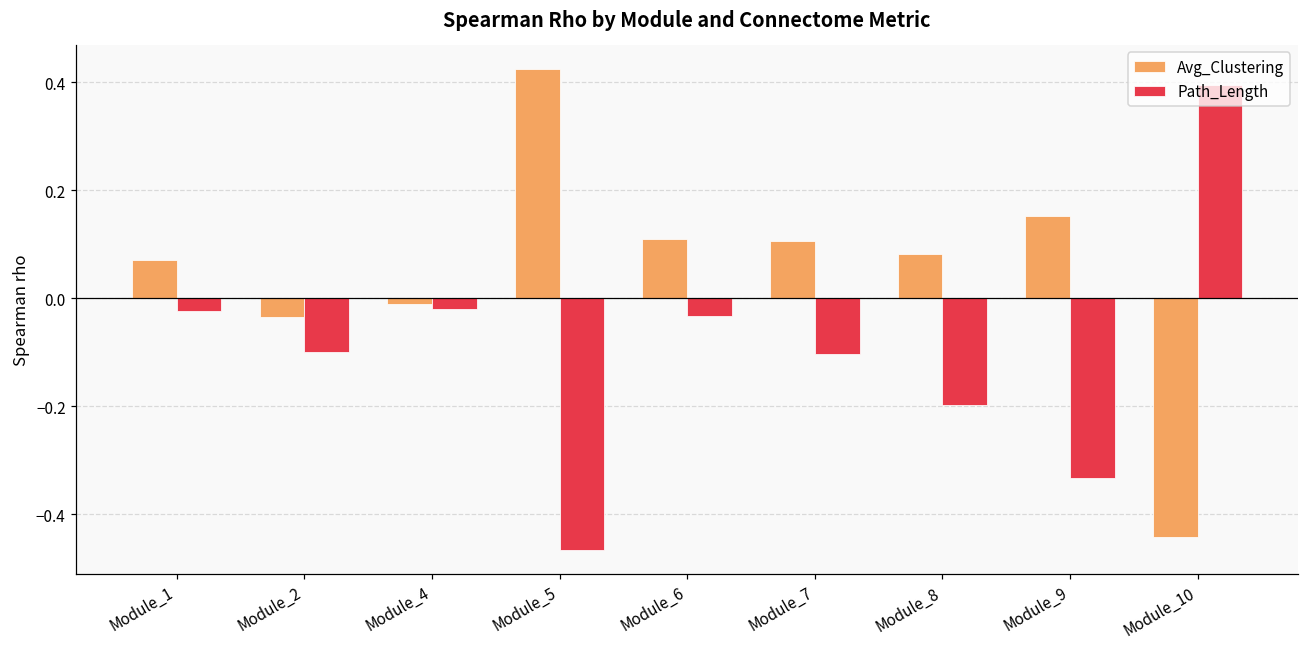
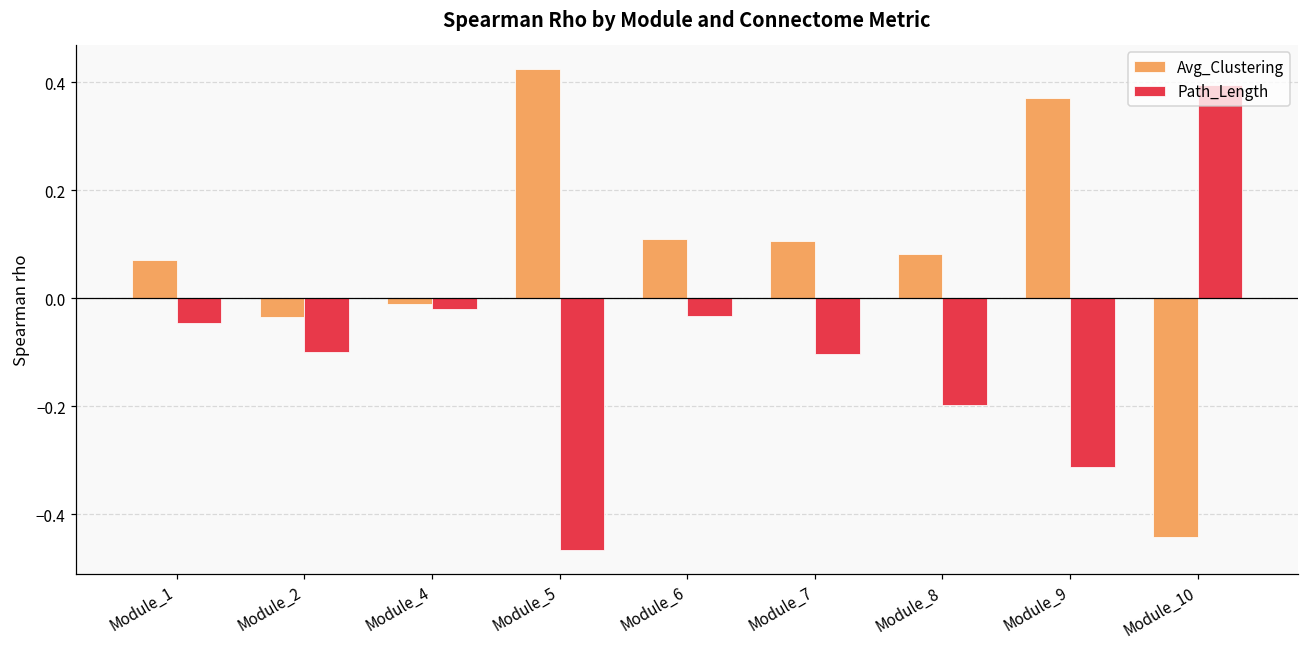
Path_Length, Module_1: -0.02 -> -0.05
Avg_Clustering, Module_9: 0.15 -> 0.37
Path_Length, Module_9: -0.33 -> -0.31
